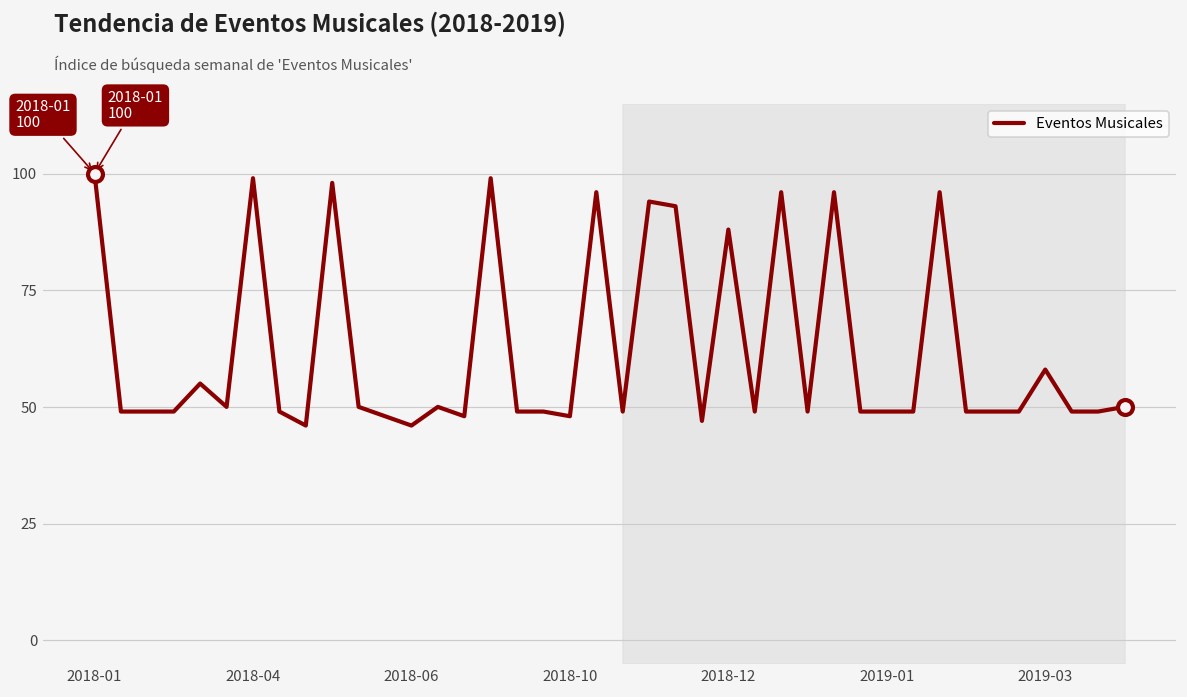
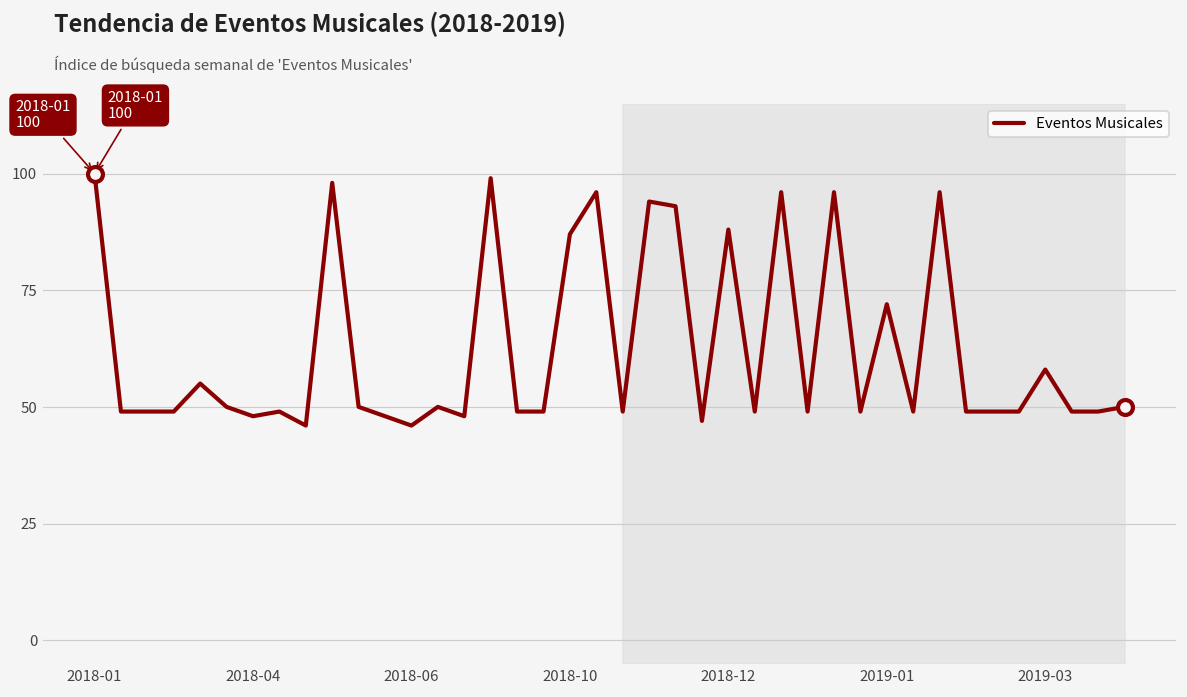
Eventos Musicales, 2018-04: 99 -> 48
Eventos Musicales, 2018-10: 48 -> 87
Eventos Musicales, 2019-01: 49 -> 72
